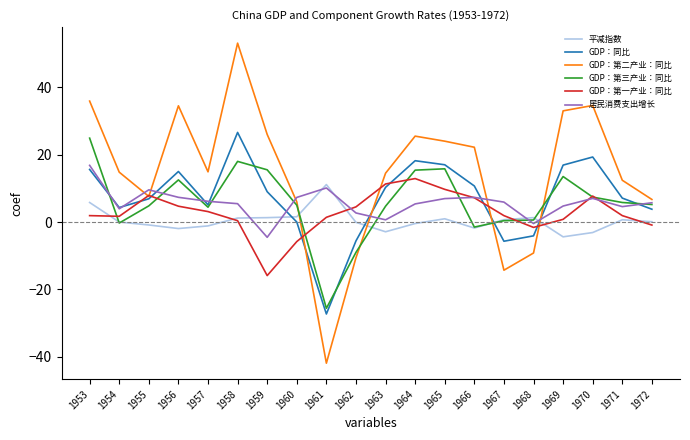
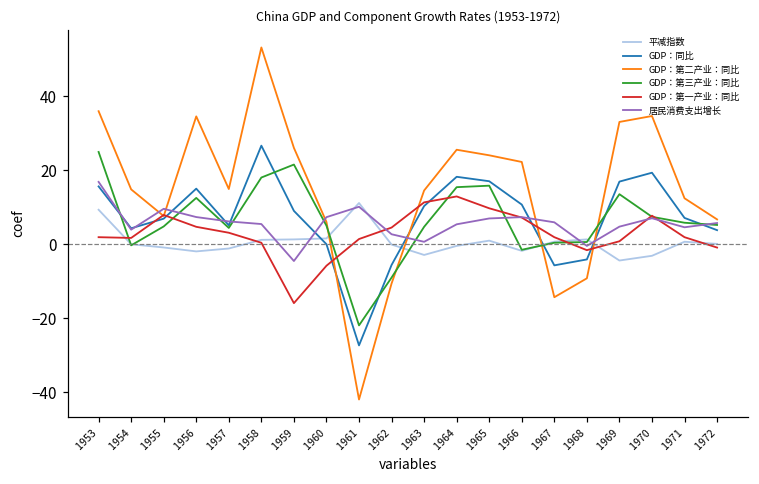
平减指数, 1953: 6 -> 9
GDP：第三产业：同比, 1959: 16 -> 22
GDP：第三产业：同比, 1961: -26 -> -22
